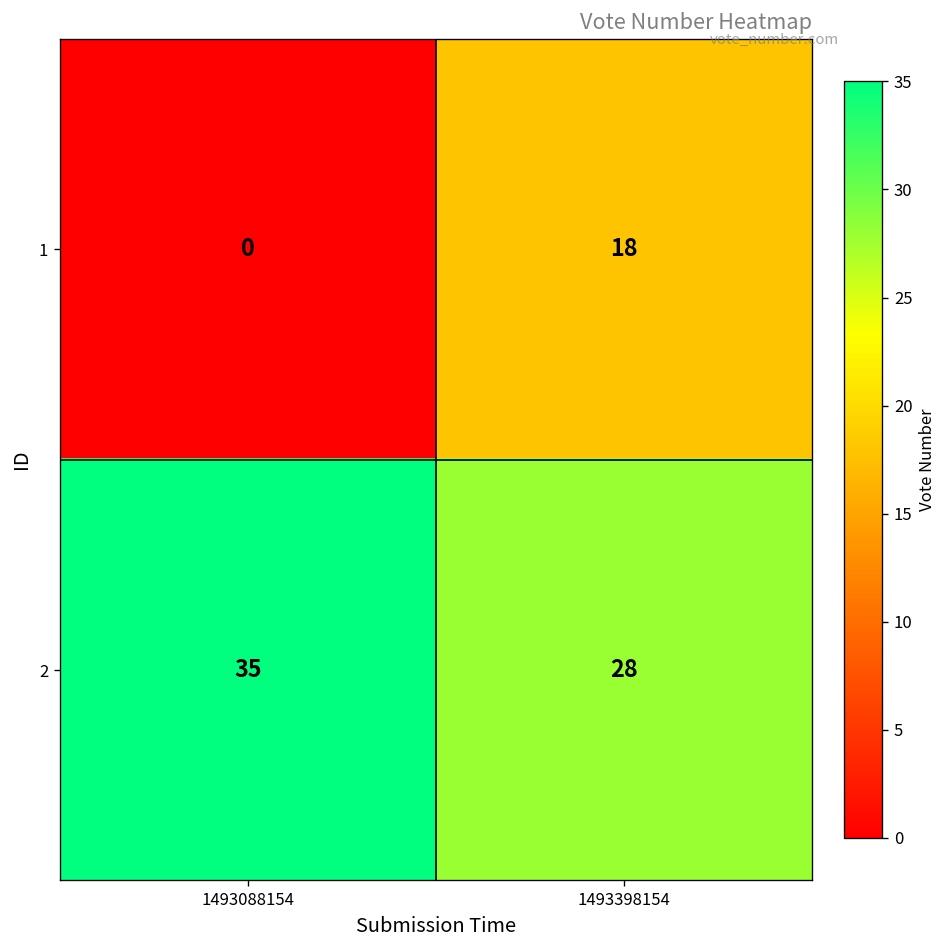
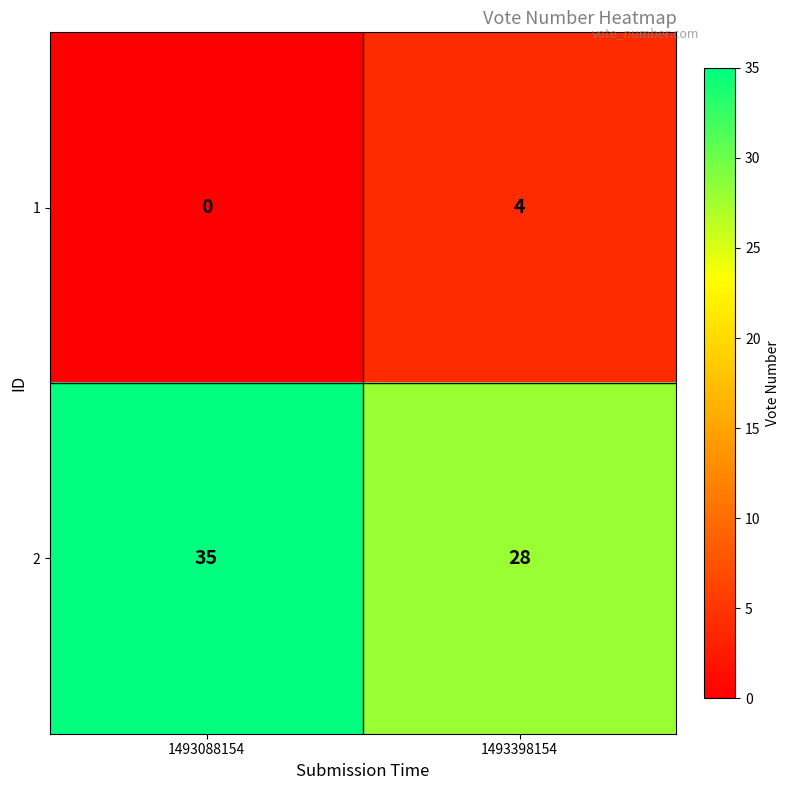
1, 1493398154: 18 -> 4
